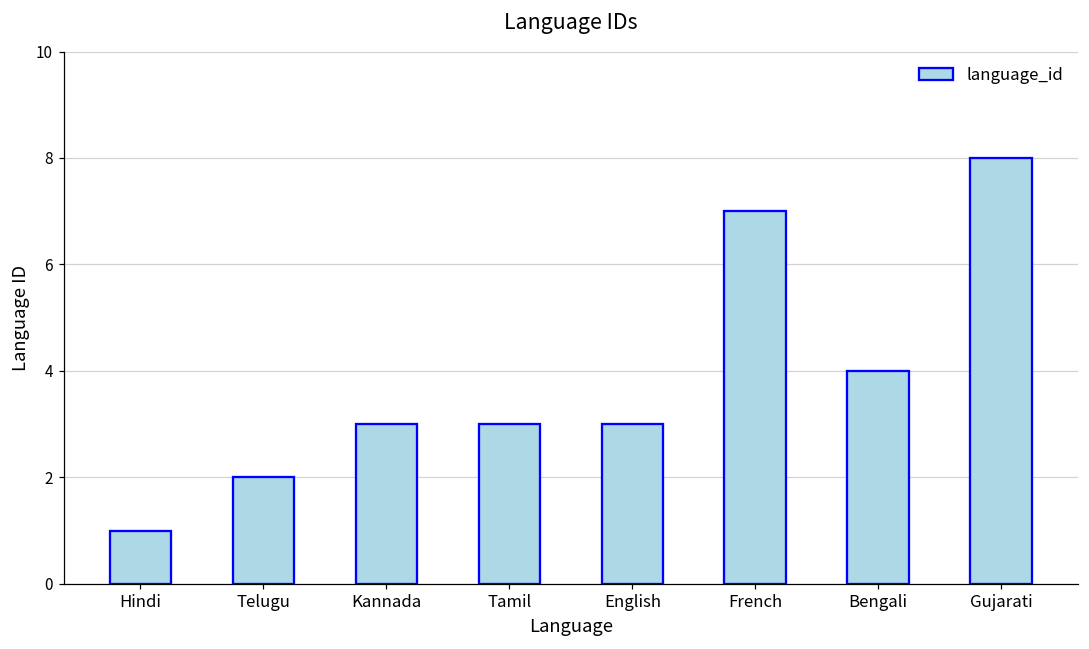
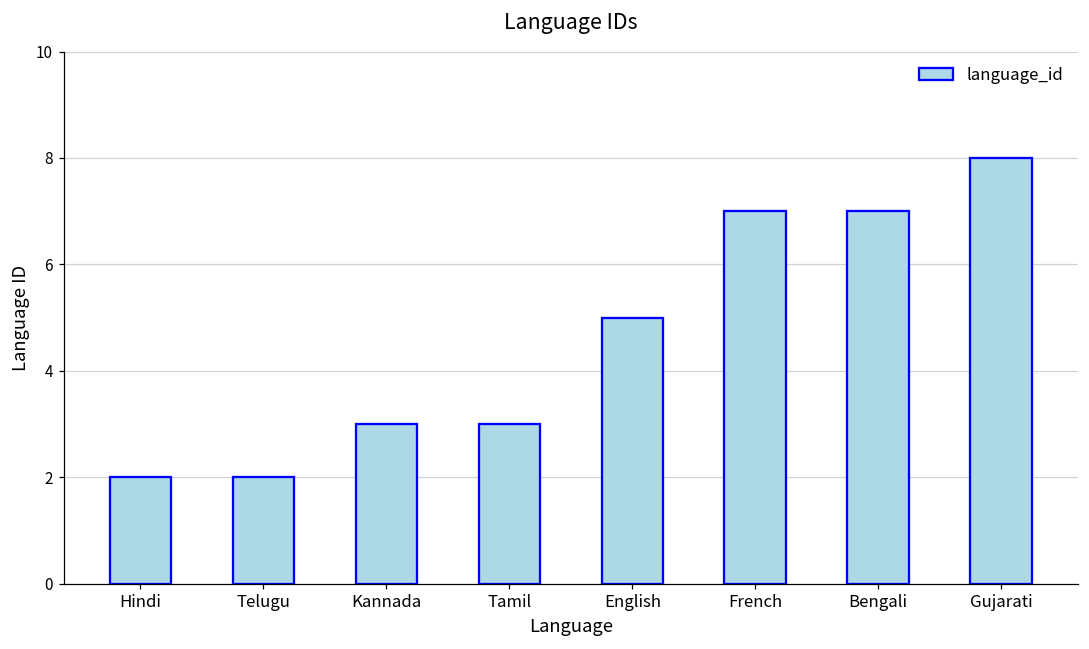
Hindi: 1 -> 2
English: 3 -> 5
Bengali: 4 -> 7
